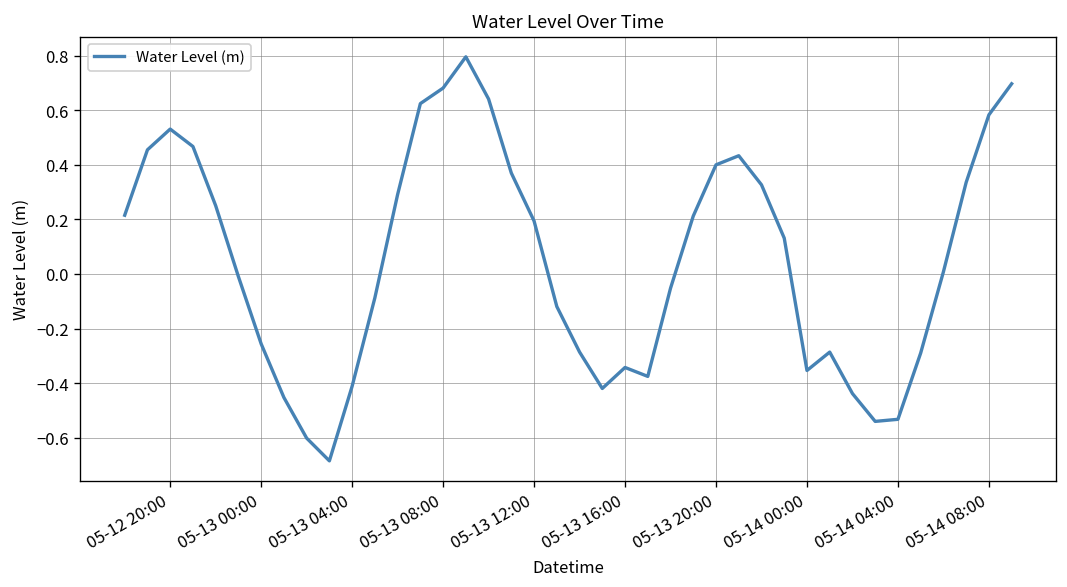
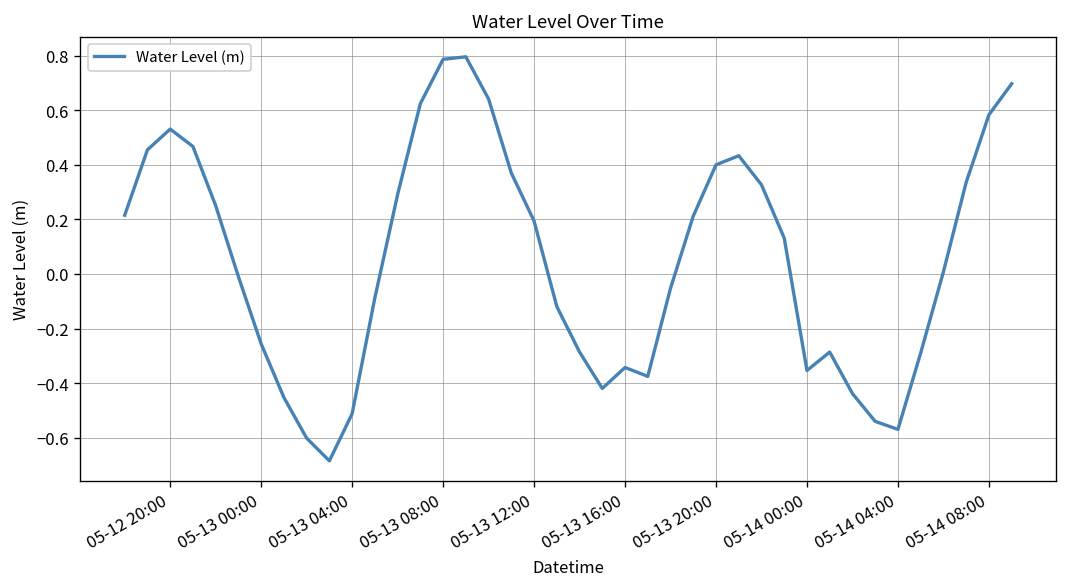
05-13 04:00: -0.41 -> -0.51
05-13 08:00: 0.68 -> 0.79
05-14 04:00: -0.53 -> -0.57
